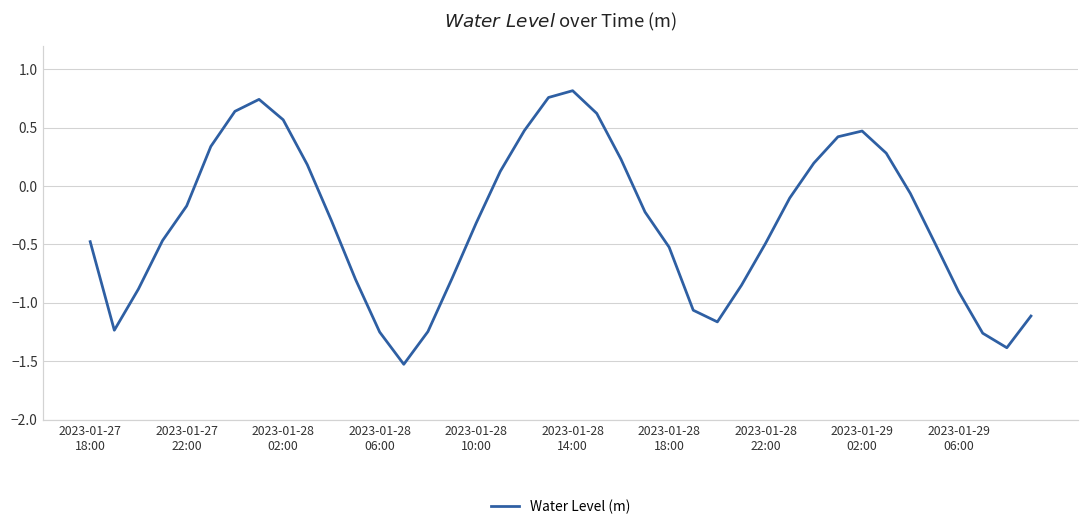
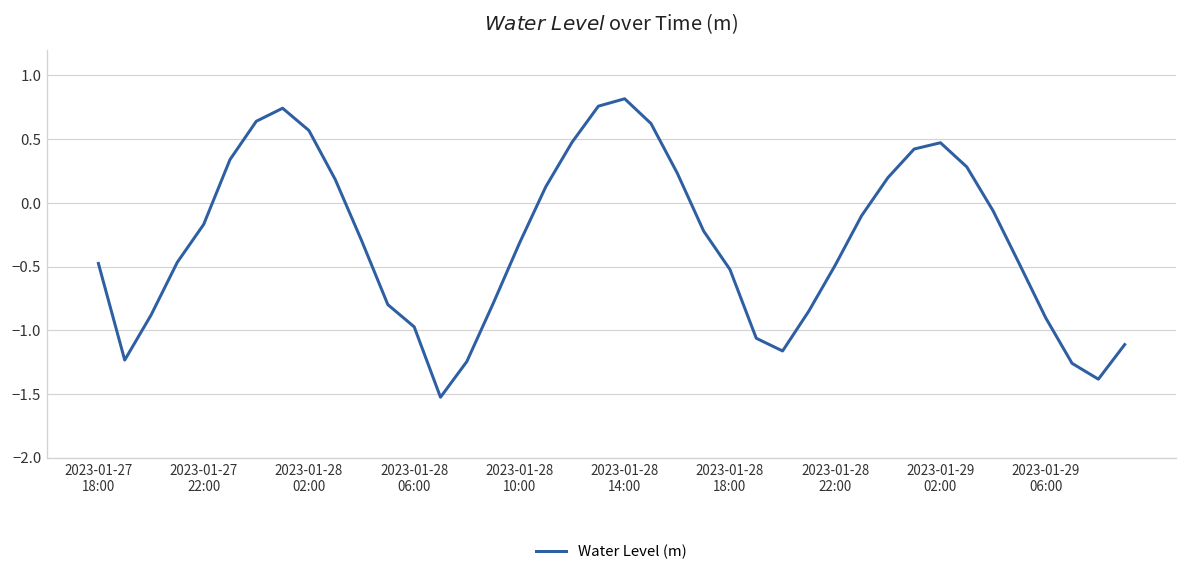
2023-01-28 06:00: -1.25 -> -0.97
